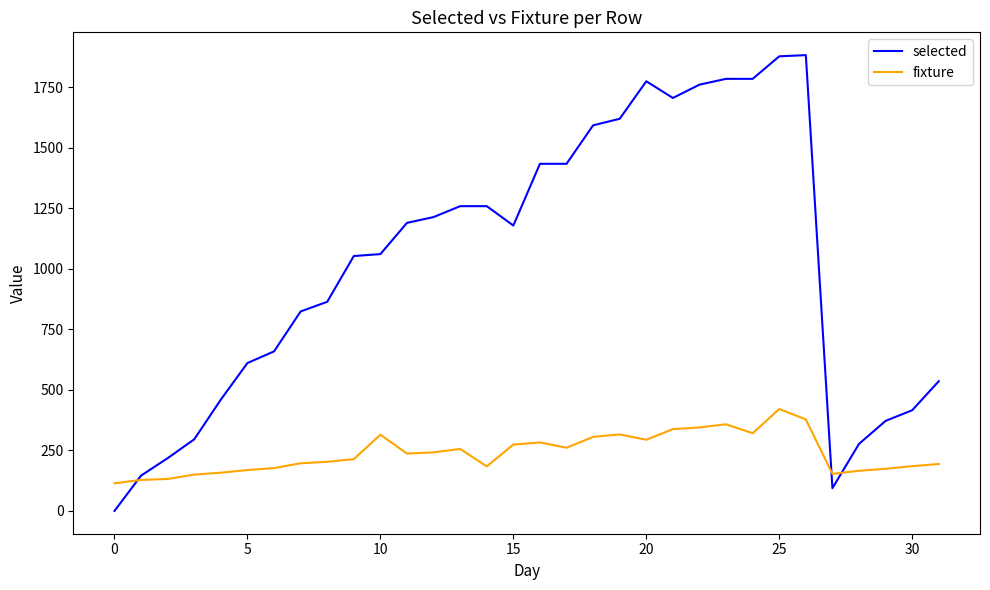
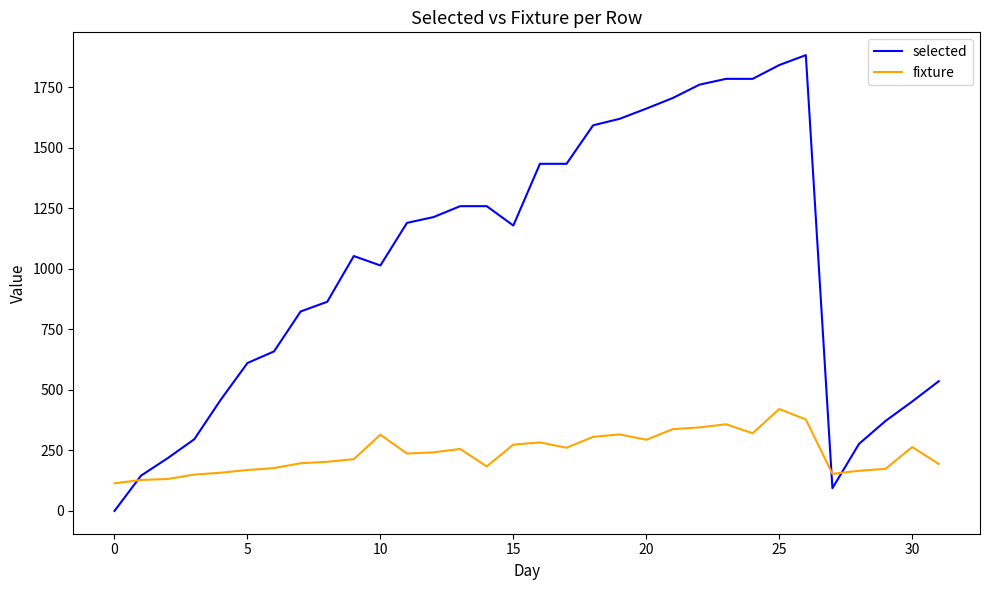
selected, 10: 1060 -> 1010
selected, 20: 1780 -> 1660
selected, 25: 1880 -> 1840
selected, 30: 420 -> 450
fixture, 30: 190 -> 260
